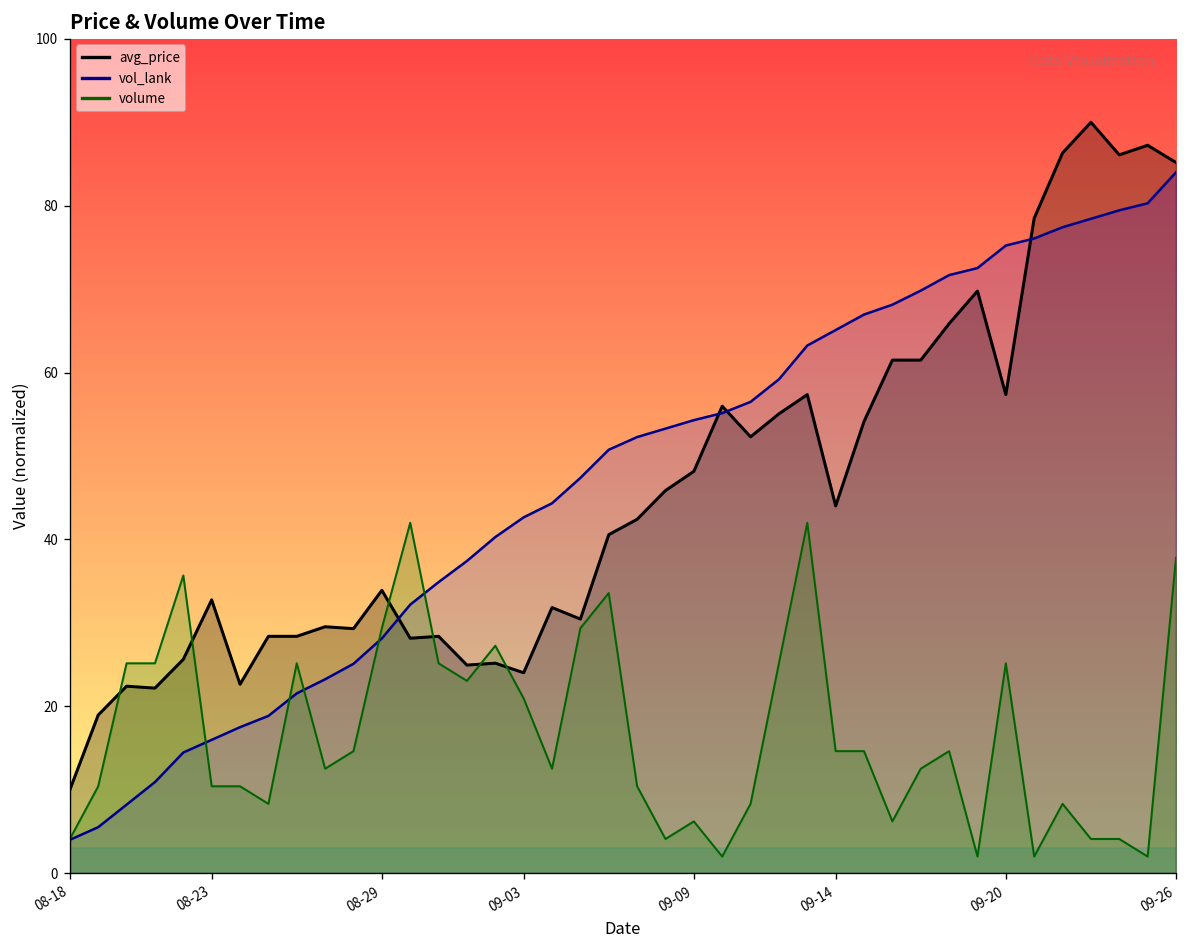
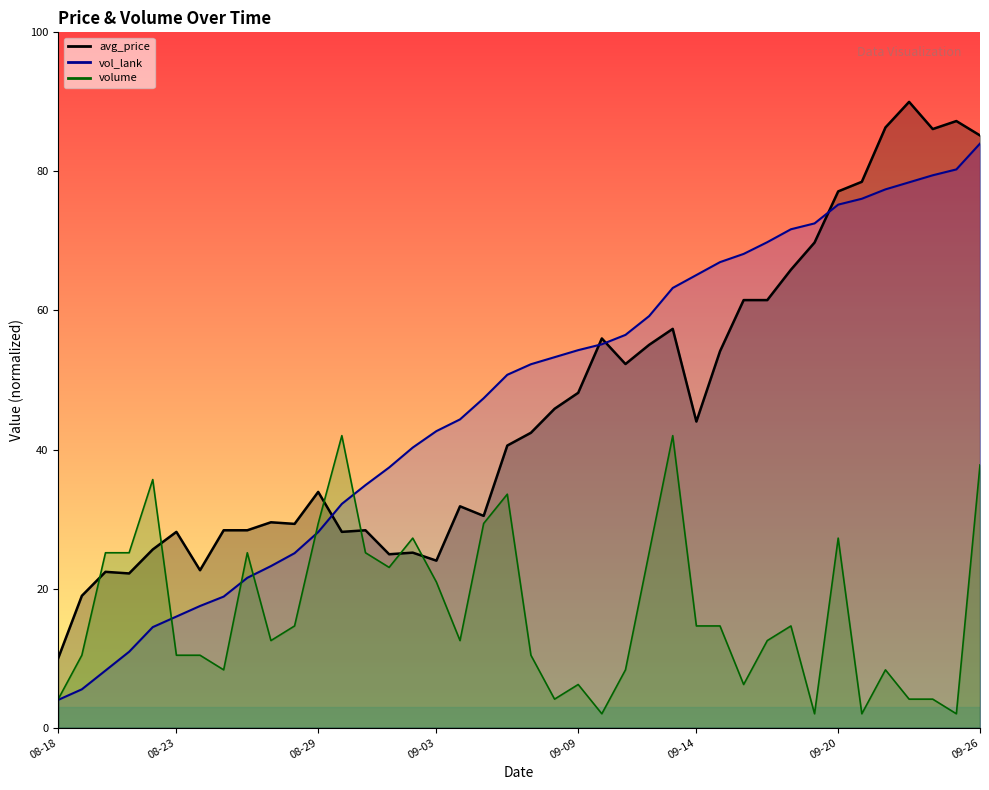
avg_price, 08-23: 33 -> 28
avg_price, 09-20: 57 -> 77
volume, 09-20: 25 -> 27
